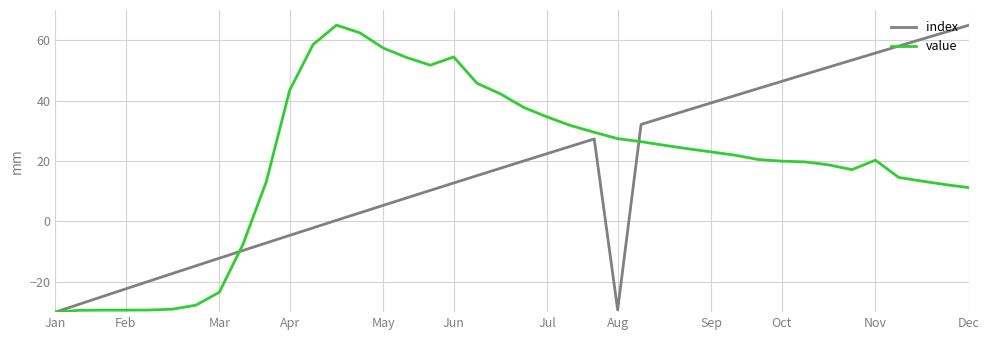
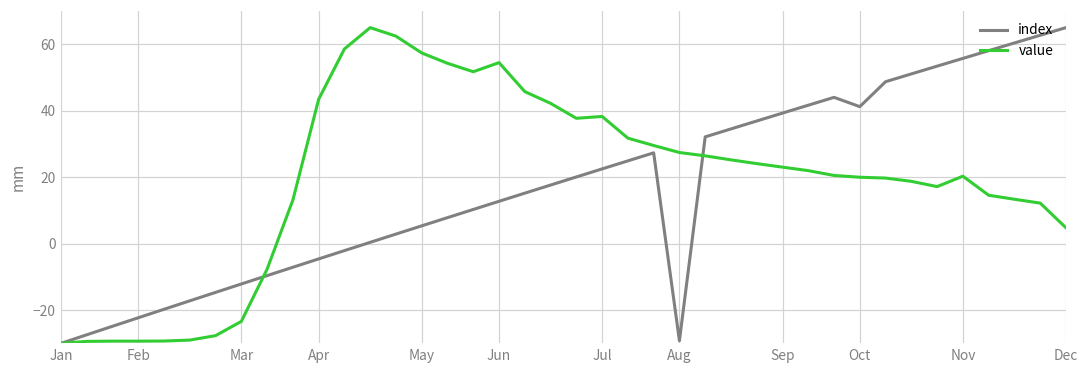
value, Jul: 35 -> 38
index, Oct: 46 -> 41
value, Dec: 11 -> 5
